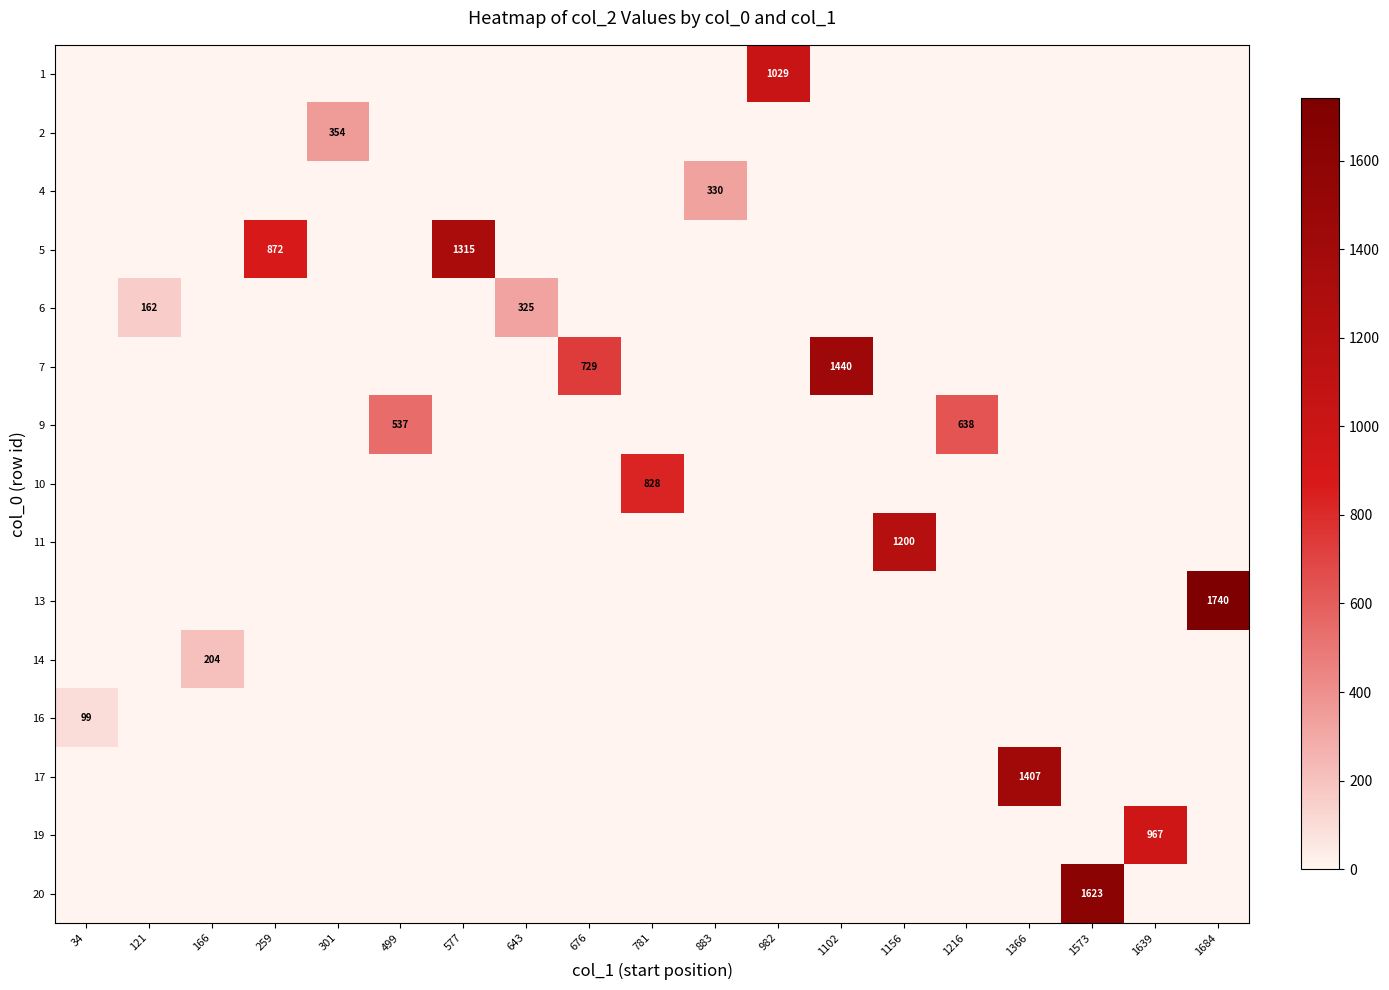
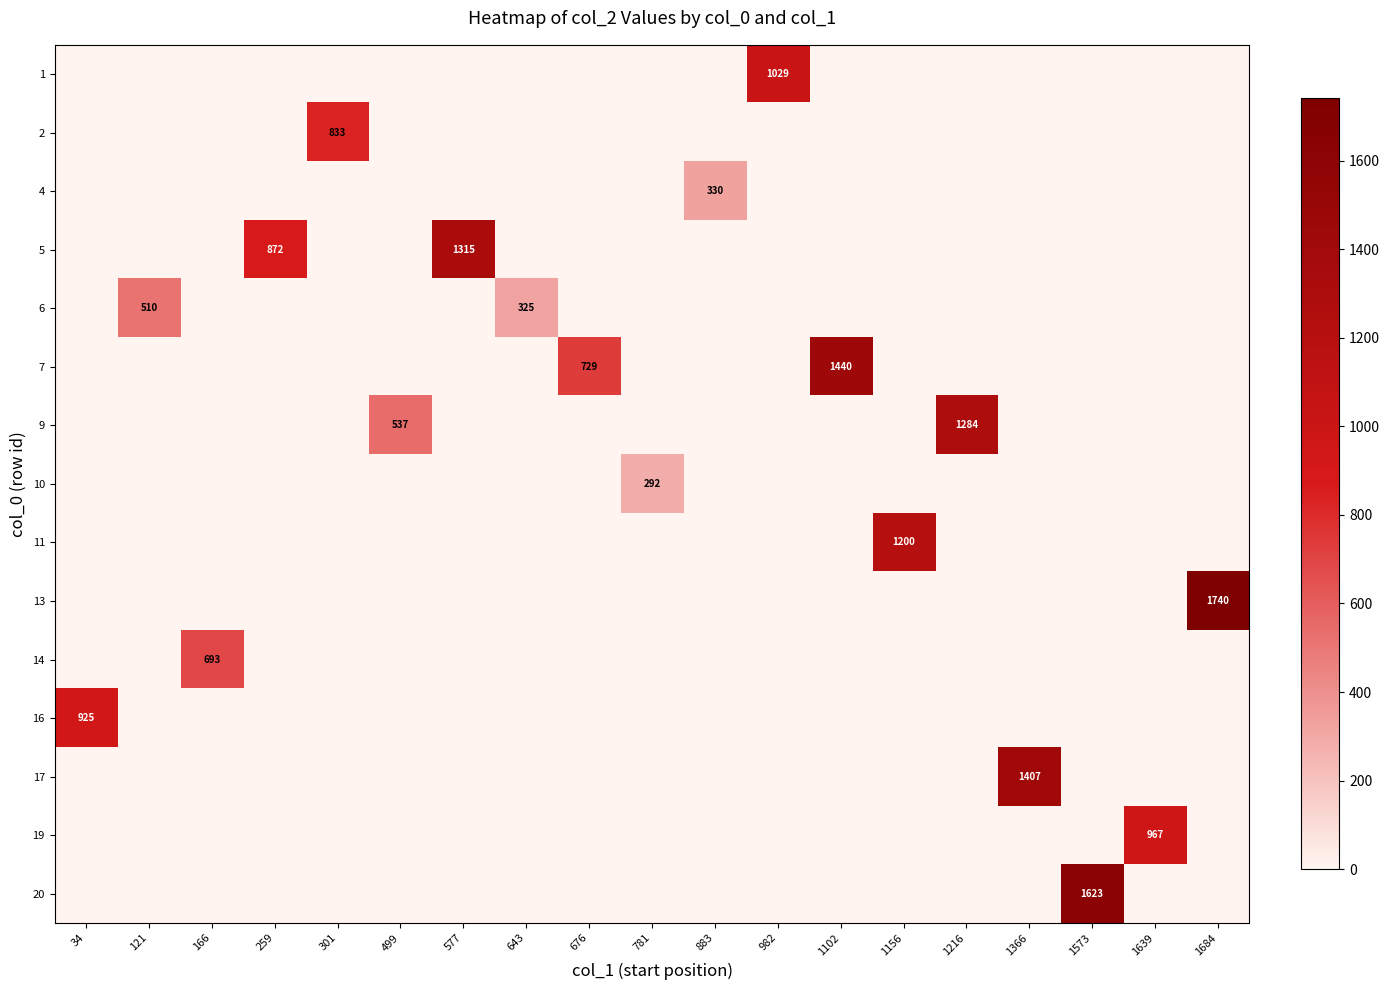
2, 301: 354 -> 833
6, 121: 162 -> 510
9, 1216: 638 -> 1284
10, 781: 828 -> 292
14, 166: 204 -> 693
16, 34: 99 -> 925
